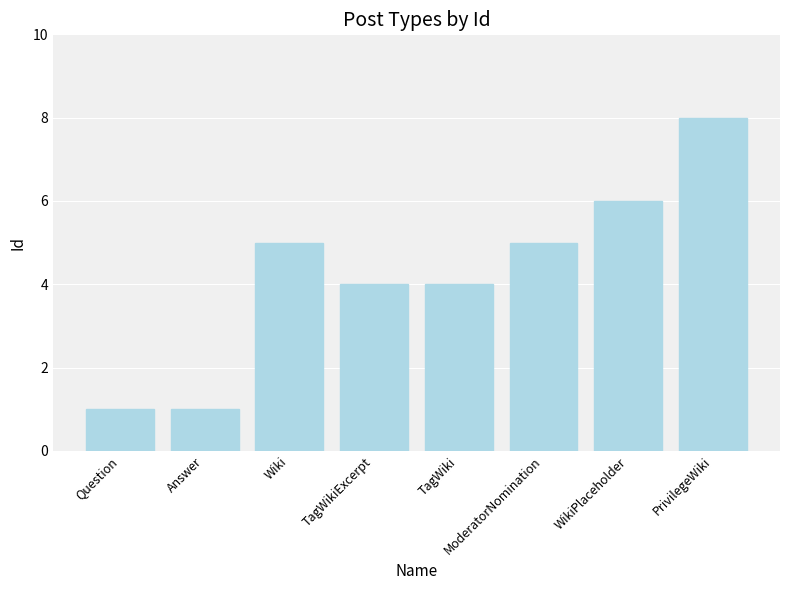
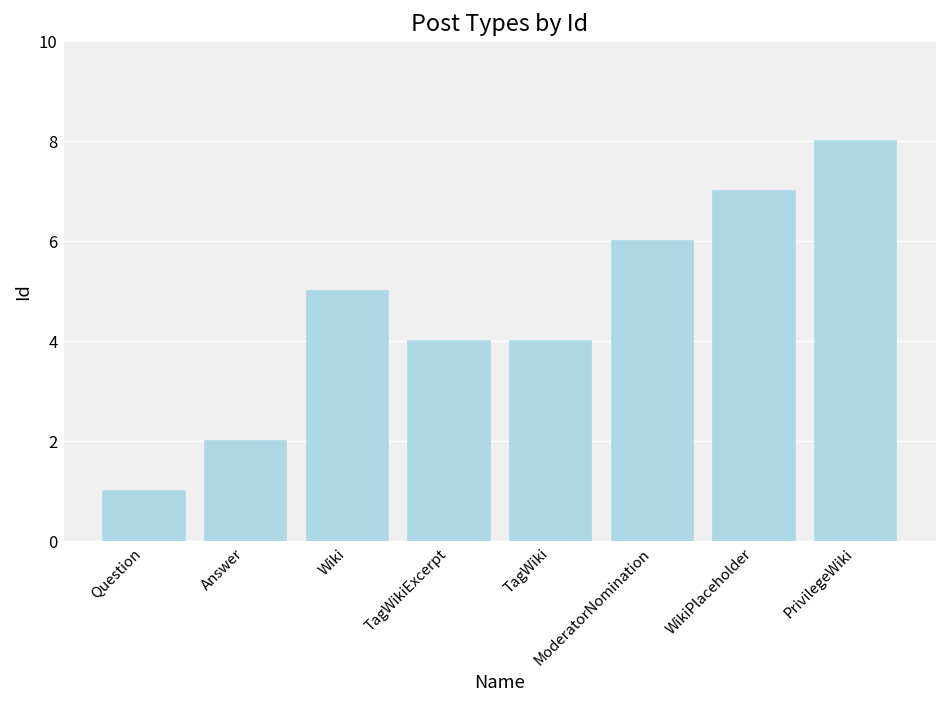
Answer: 1 -> 2
ModeratorNomination: 5 -> 6
WikiPlaceholder: 6 -> 7
